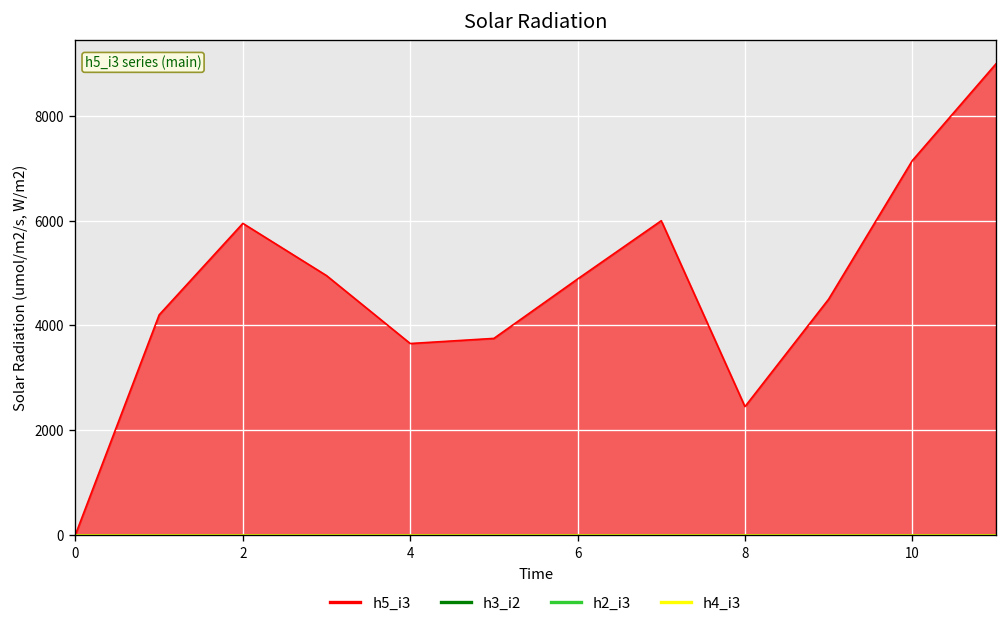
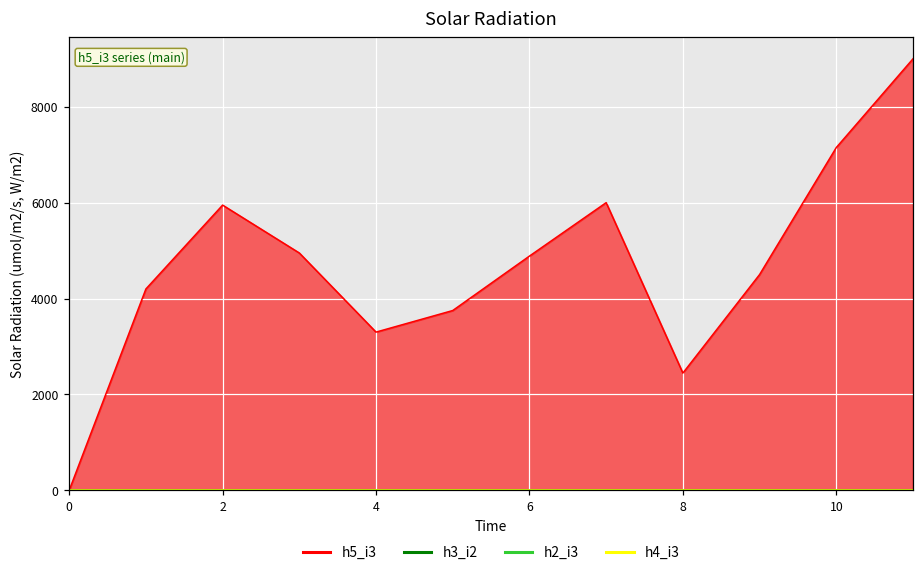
h5_i3, 4: 3700 -> 3300
